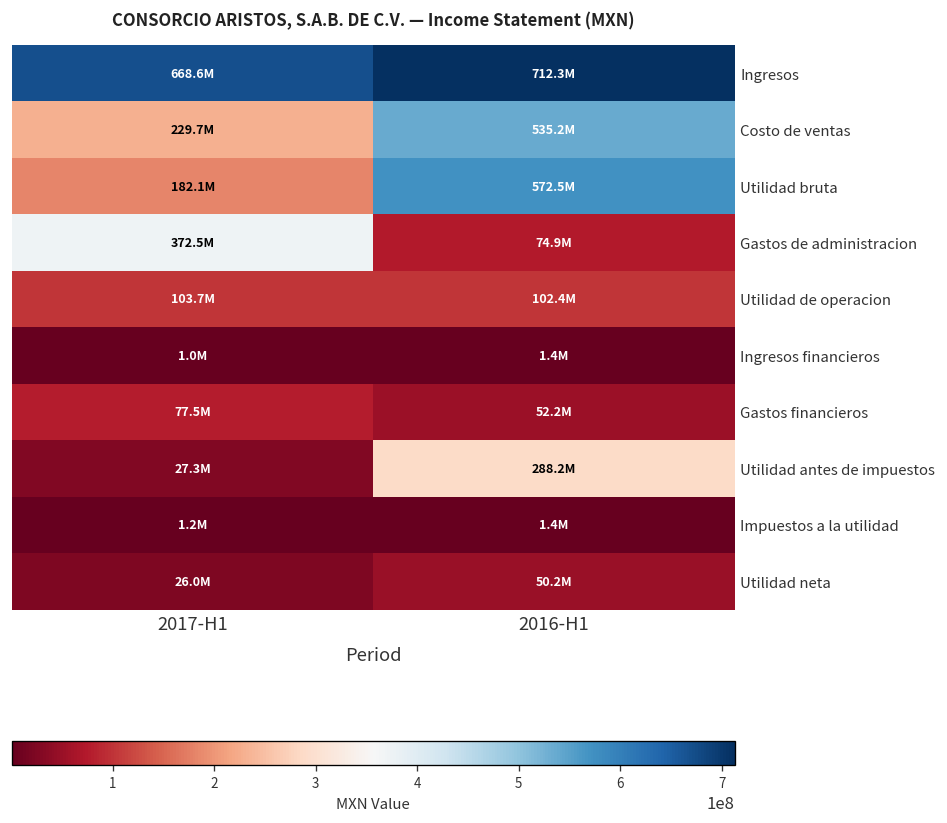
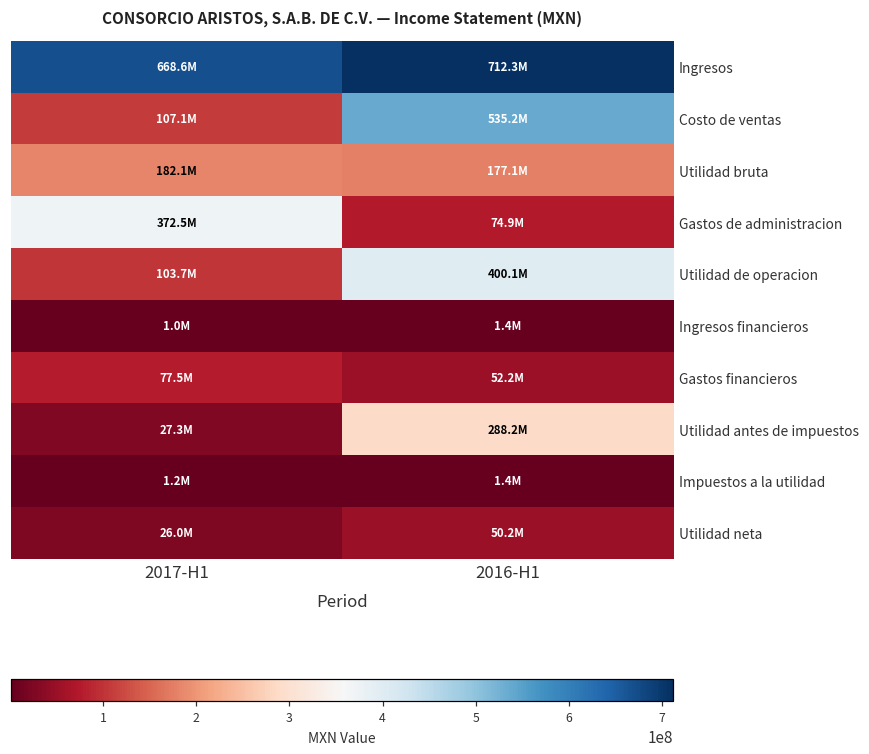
Costo de ventas, 2017-H1: 229.7M -> 107.1M
Utilidad bruta, 2016-H1: 572.5M -> 177.1M
Utilidad de operacion, 2016-H1: 102.4M -> 400.1M
